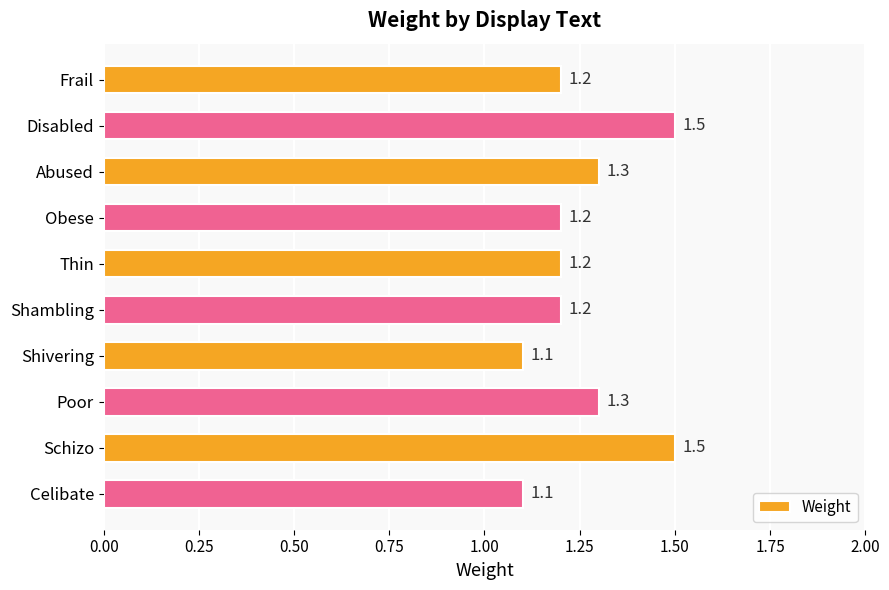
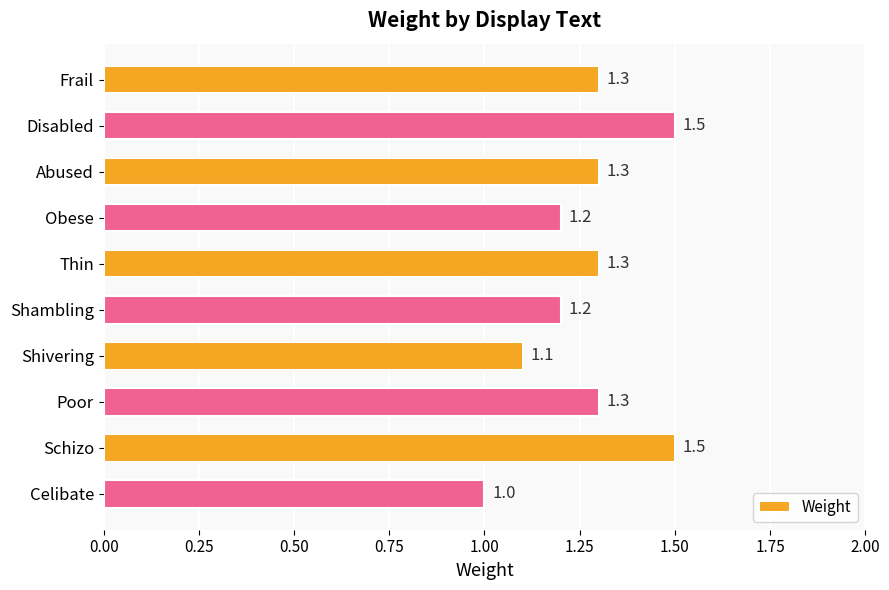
Frail: 1.2 -> 1.3
Thin: 1.2 -> 1.3
Celibate: 1.1 -> 1.0
